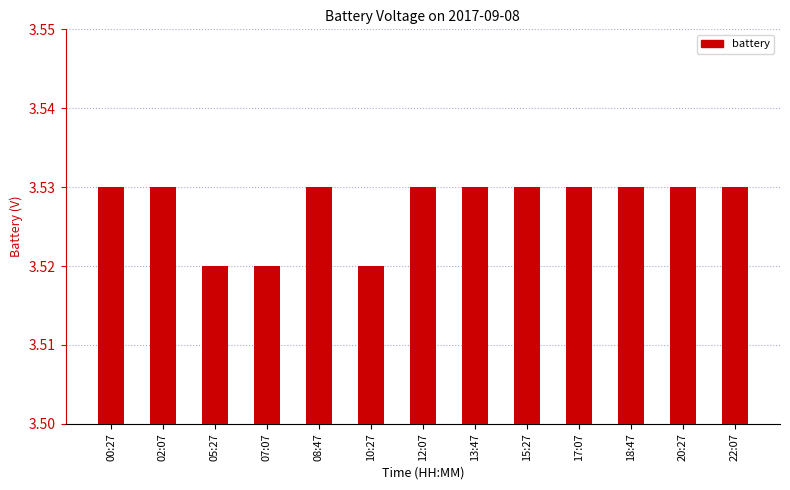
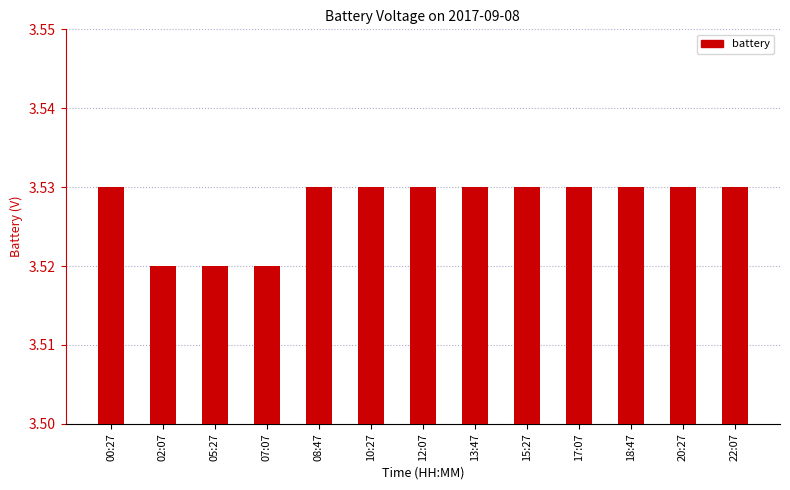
02:07: 3.53 -> 3.52
10:27: 3.52 -> 3.53
